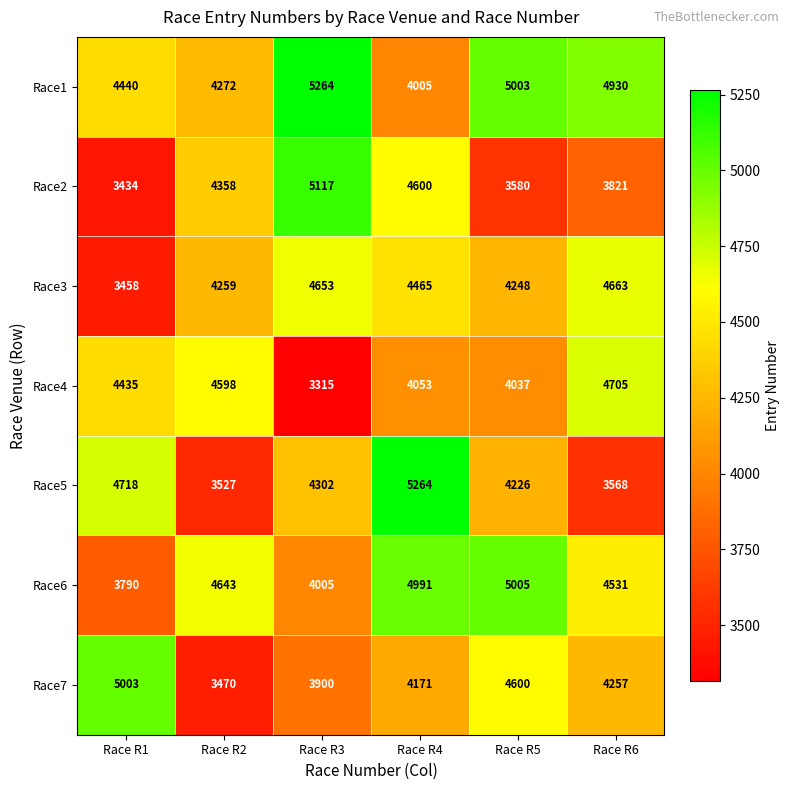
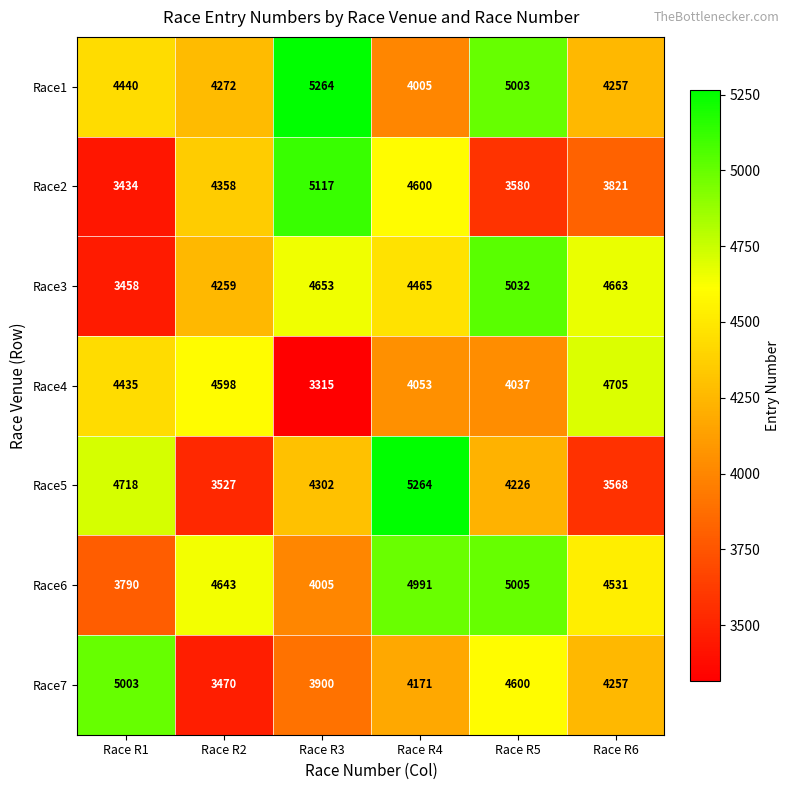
Race1, Race R6: 4930 -> 4257
Race3, Race R5: 4248 -> 5032
